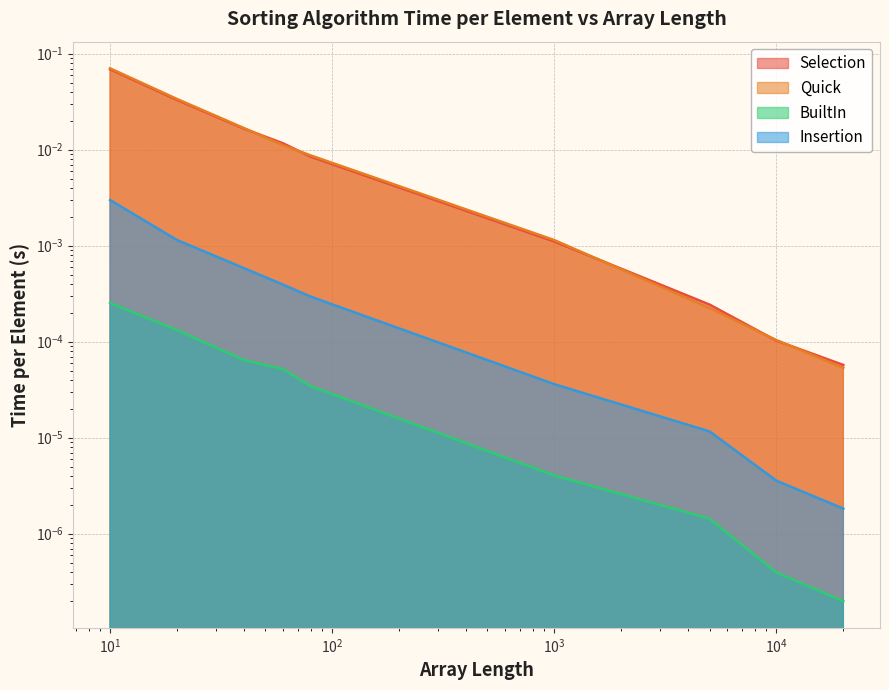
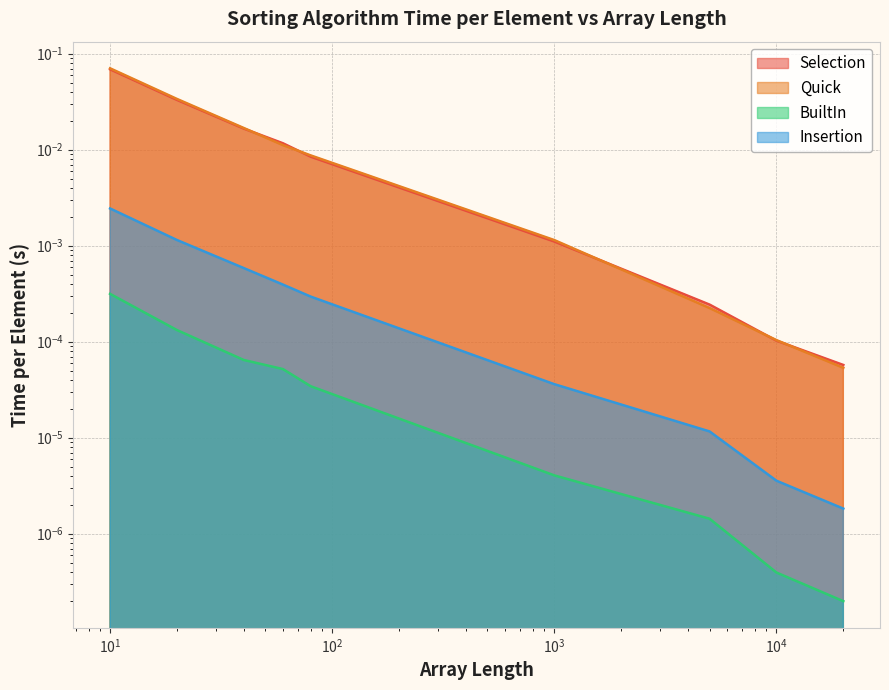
BuiltIn, 10^1: 0.00025 -> 0.00031
Insertion, 10^1: 0.0030 -> 0.0024
